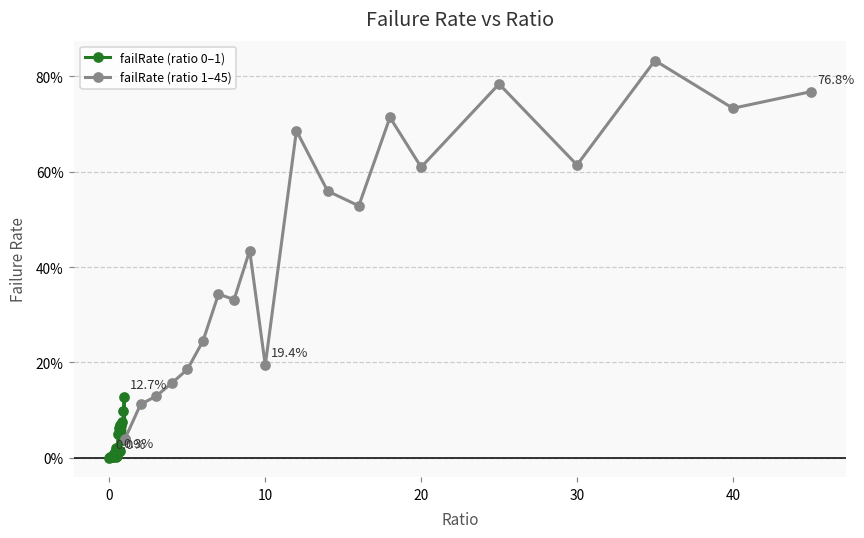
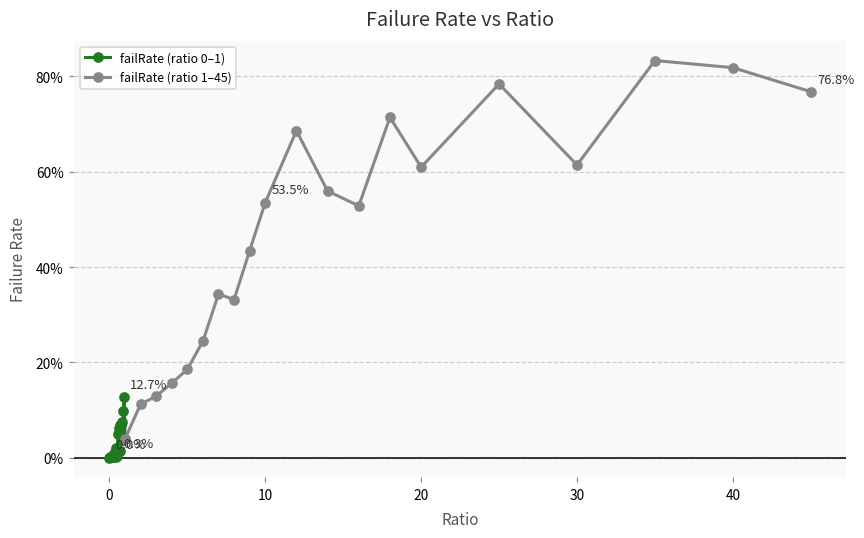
failRate (ratio 1–45), 10: 19.4% -> 53.5%
failRate (ratio 1–45), 40: 73% -> 82%
